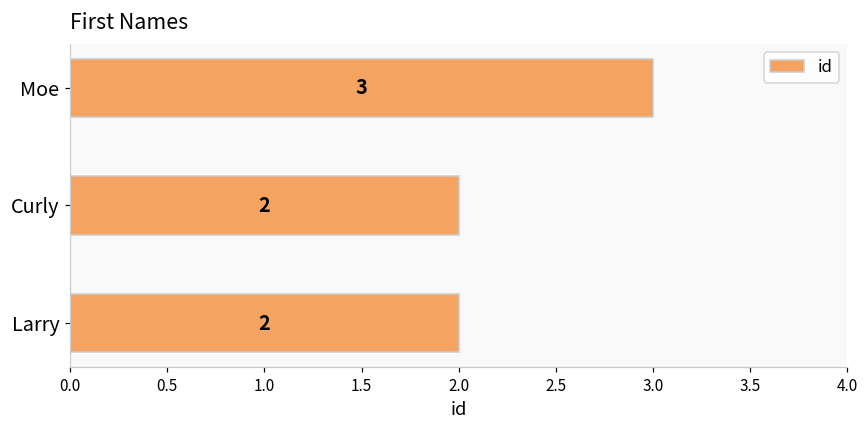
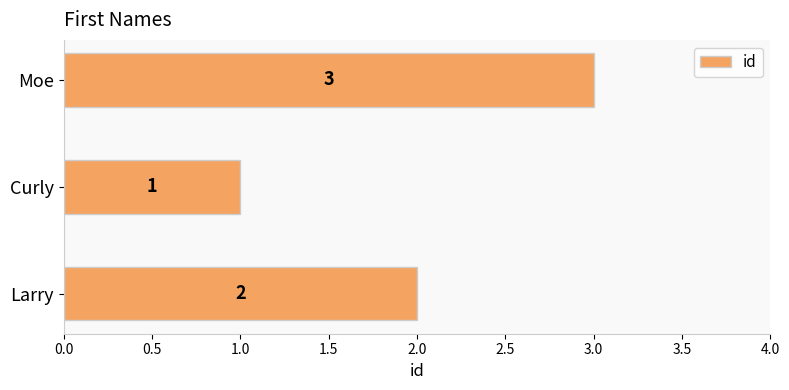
Curly: 2 -> 1
